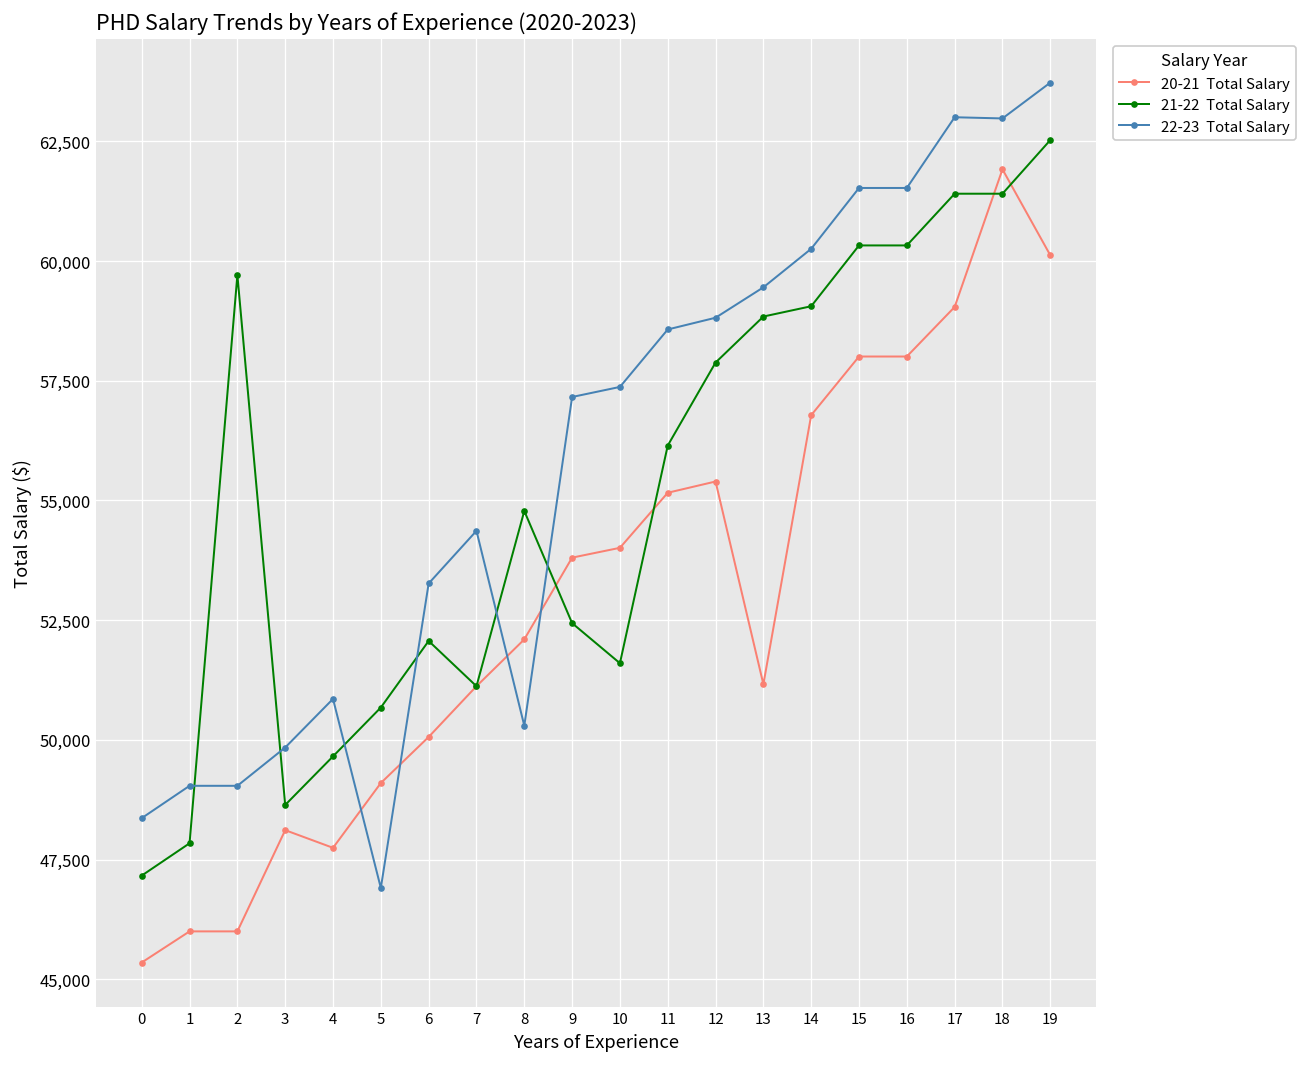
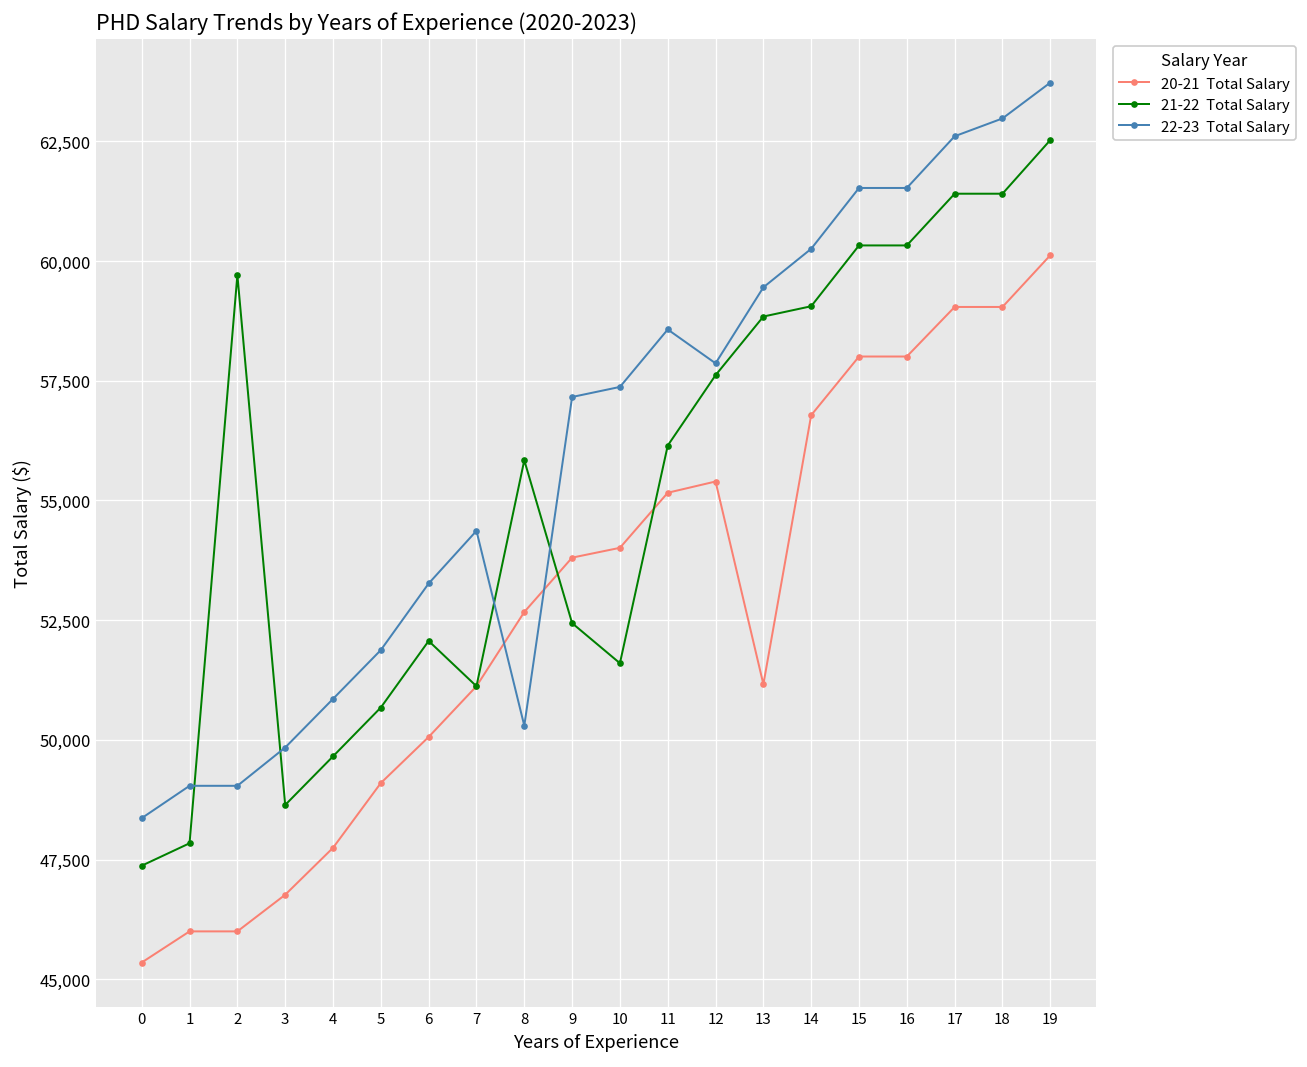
21-22 Total Salary, 0: 47,200 -> 47,400
20-21 Total Salary, 3: 48,100 -> 46,800
22-23 Total Salary, 5: 46,900 -> 51,900
20-21 Total Salary, 8: 52,100 -> 52,700
21-22 Total Salary, 8: 54,800 -> 55,800
21-22 Total Salary, 12: 57,900 -> 57,600
22-23 Total Salary, 12: 58,800 -> 57,900
22-23 Total Salary, 17: 63,000 -> 62,600
20-21 Total Salary, 18: 61,900 -> 59,000
